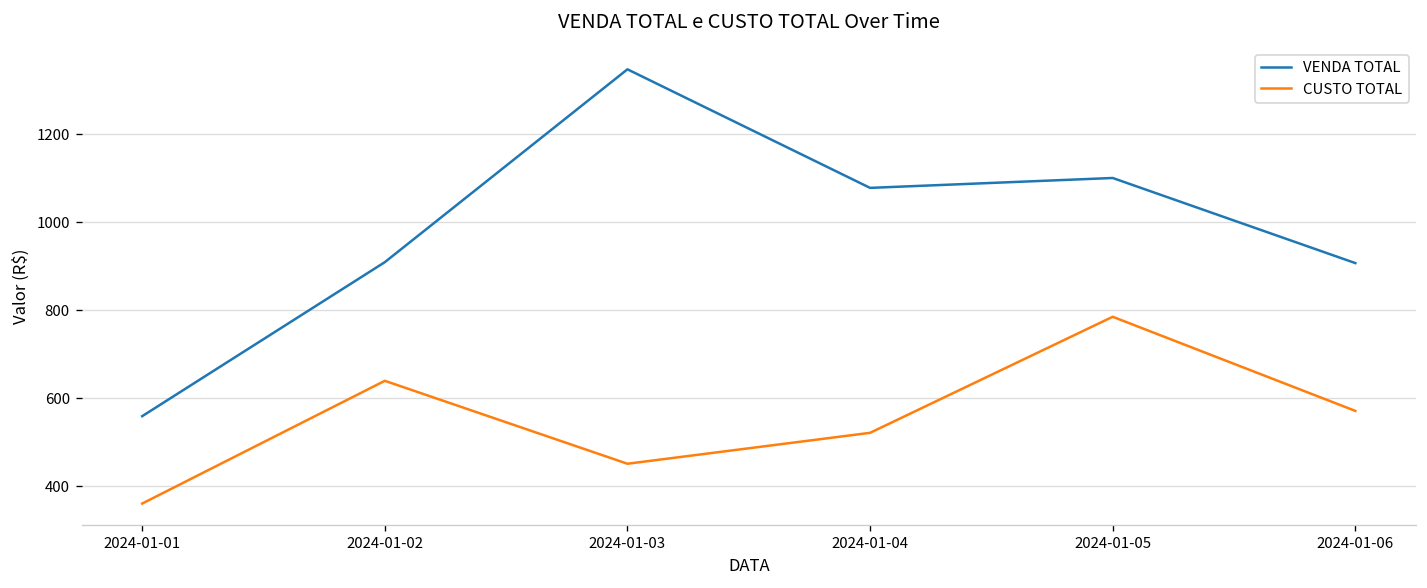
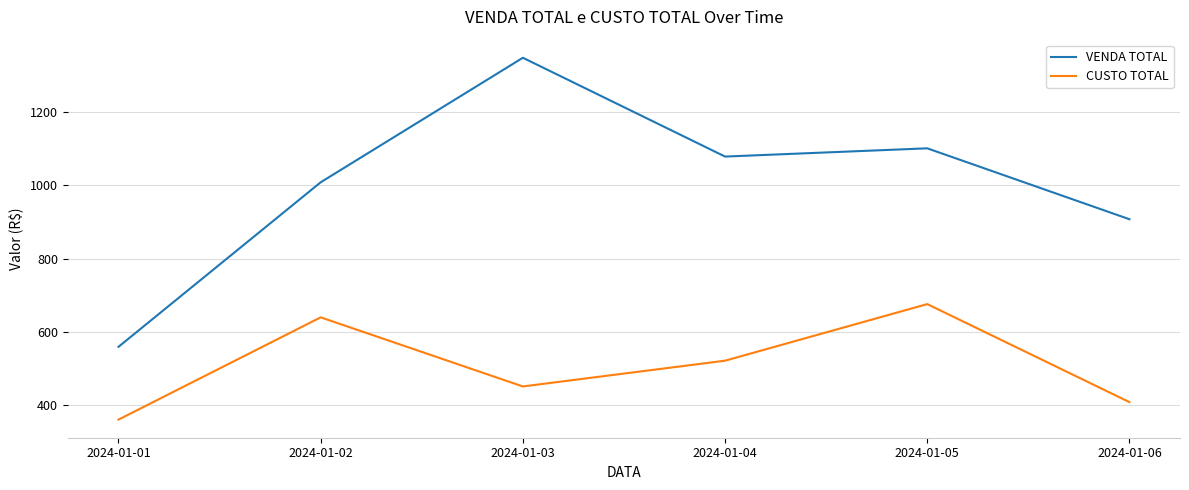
VENDA TOTAL, 2024-01-02: 910 -> 1010
CUSTO TOTAL, 2024-01-05: 790 -> 680
CUSTO TOTAL, 2024-01-06: 570 -> 410
